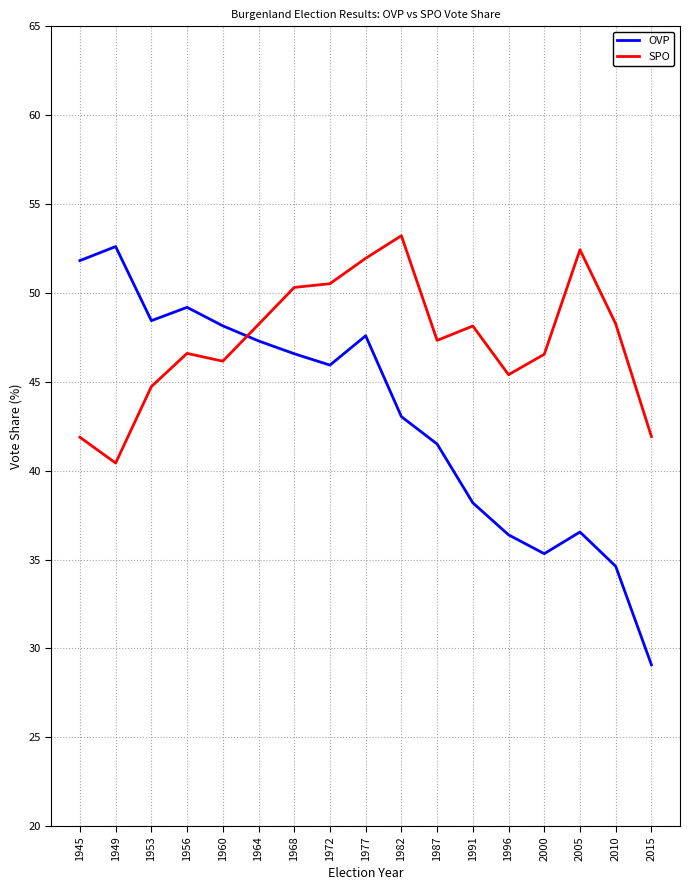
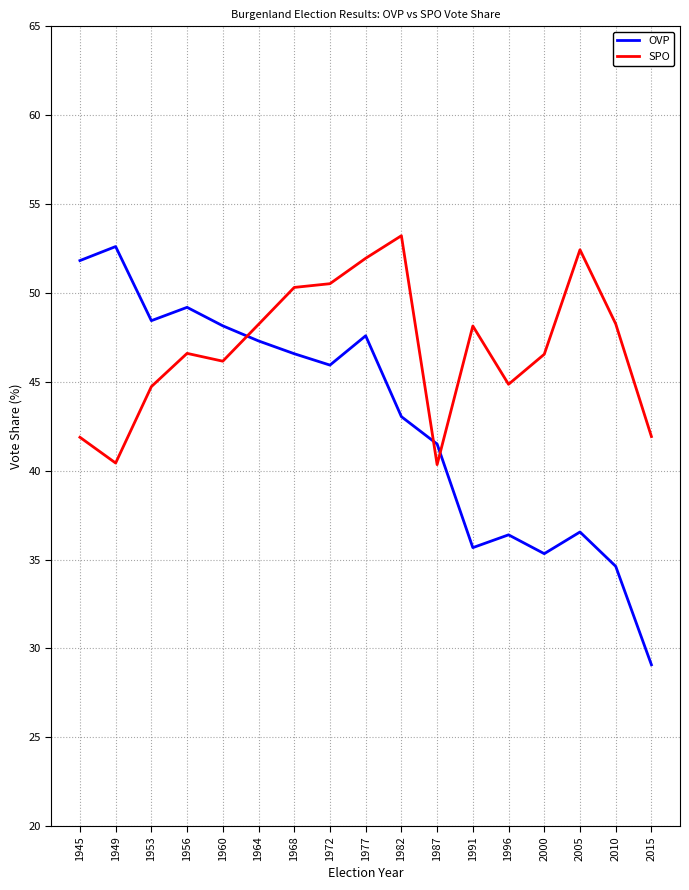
SPO, 1987: 47.3 -> 40.3
OVP, 1991: 38.2 -> 35.7
SPO, 1996: 45.4 -> 44.9
